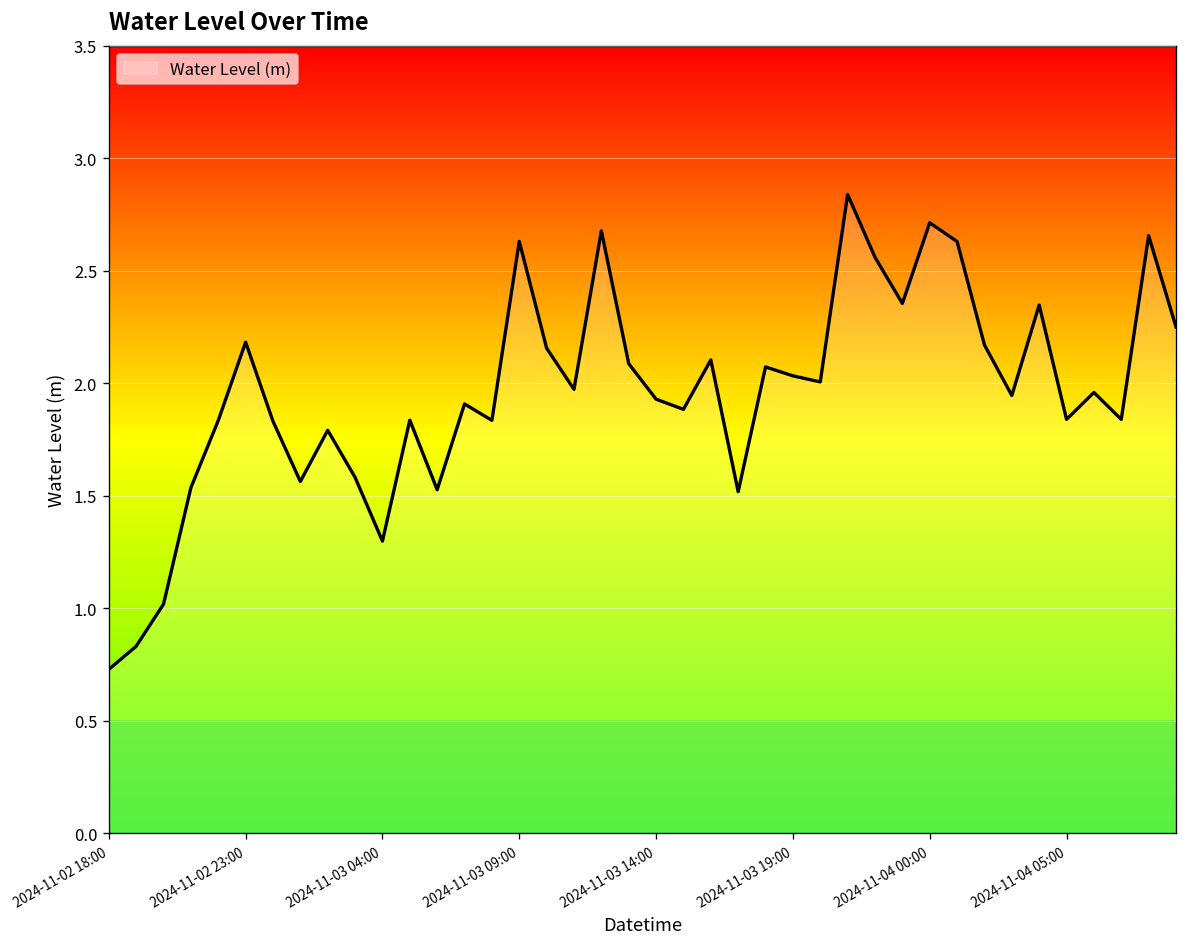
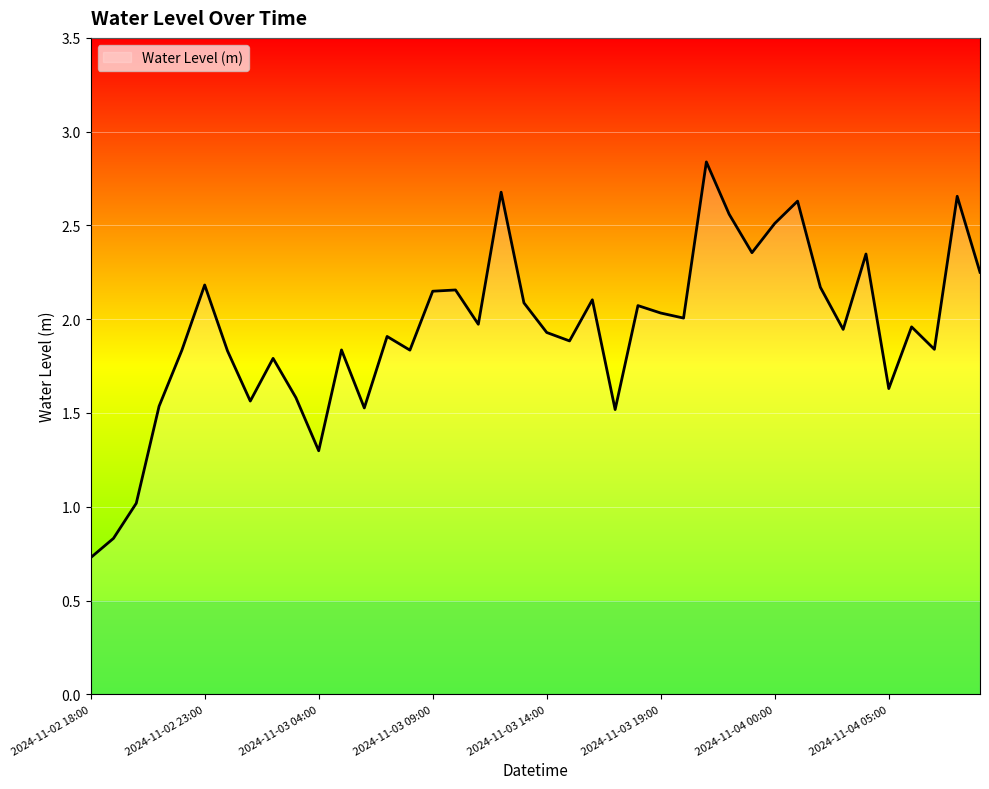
2024-11-03 09:00: 2.63 -> 2.15
2024-11-04 00:00: 2.71 -> 2.51
2024-11-04 05:00: 1.84 -> 1.63
